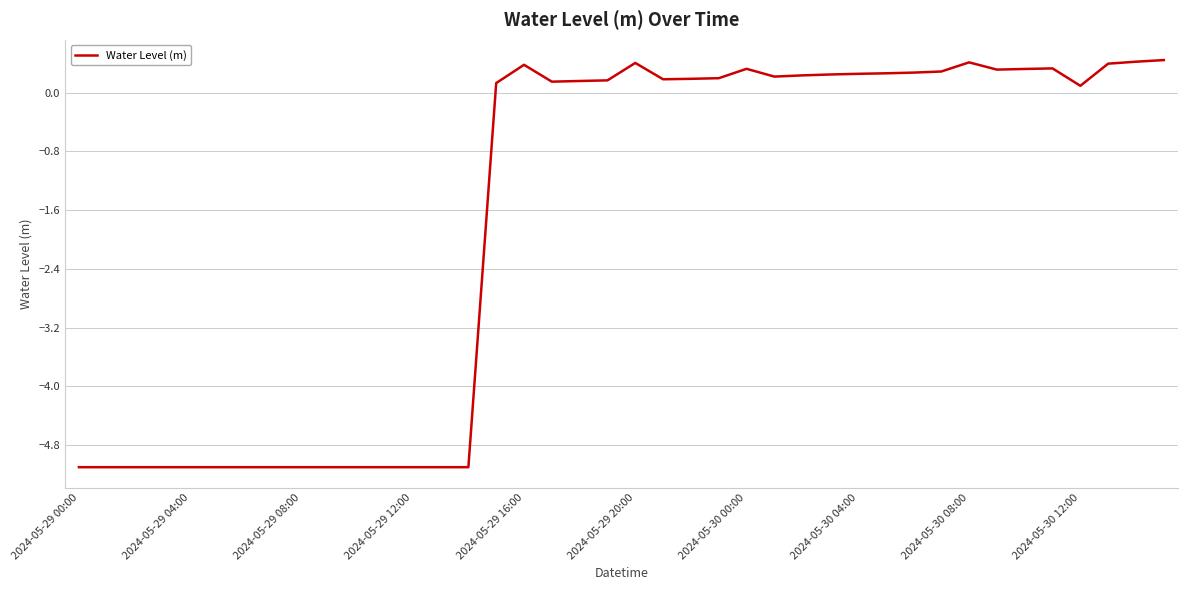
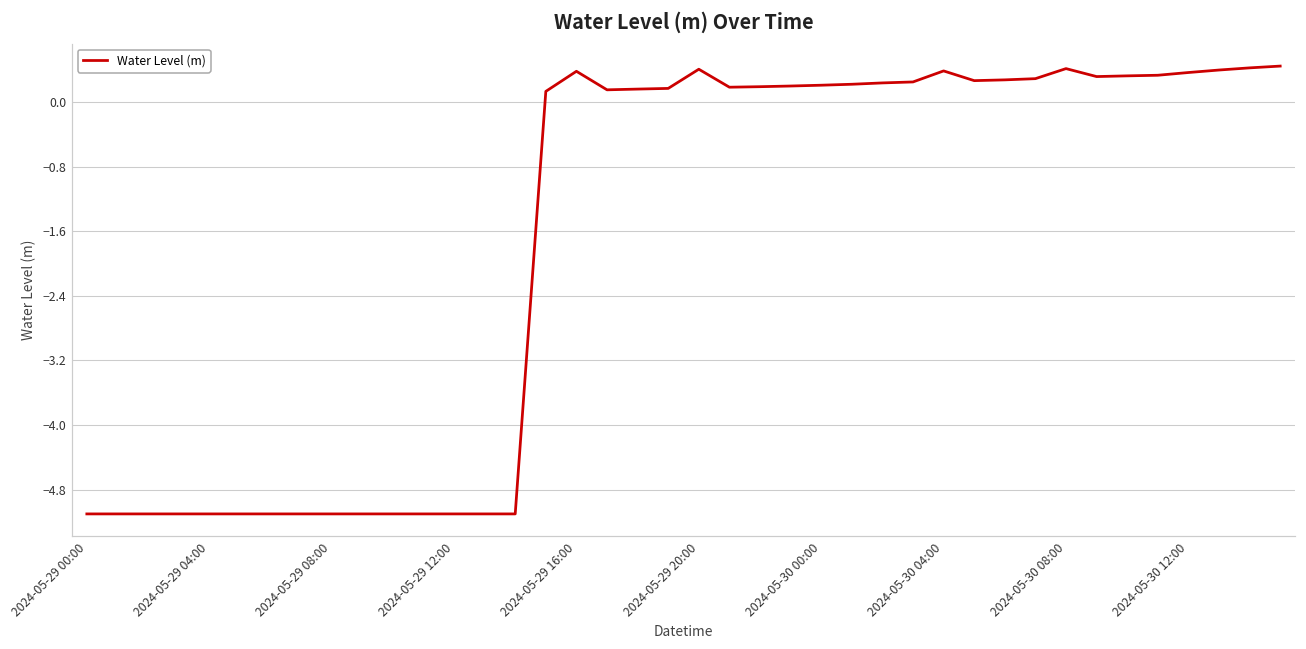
2024-05-30 00:00: 0.3 -> 0.2
2024-05-30 04:00: 0.3 -> 0.4
2024-05-30 12:00: 0.1 -> 0.4
